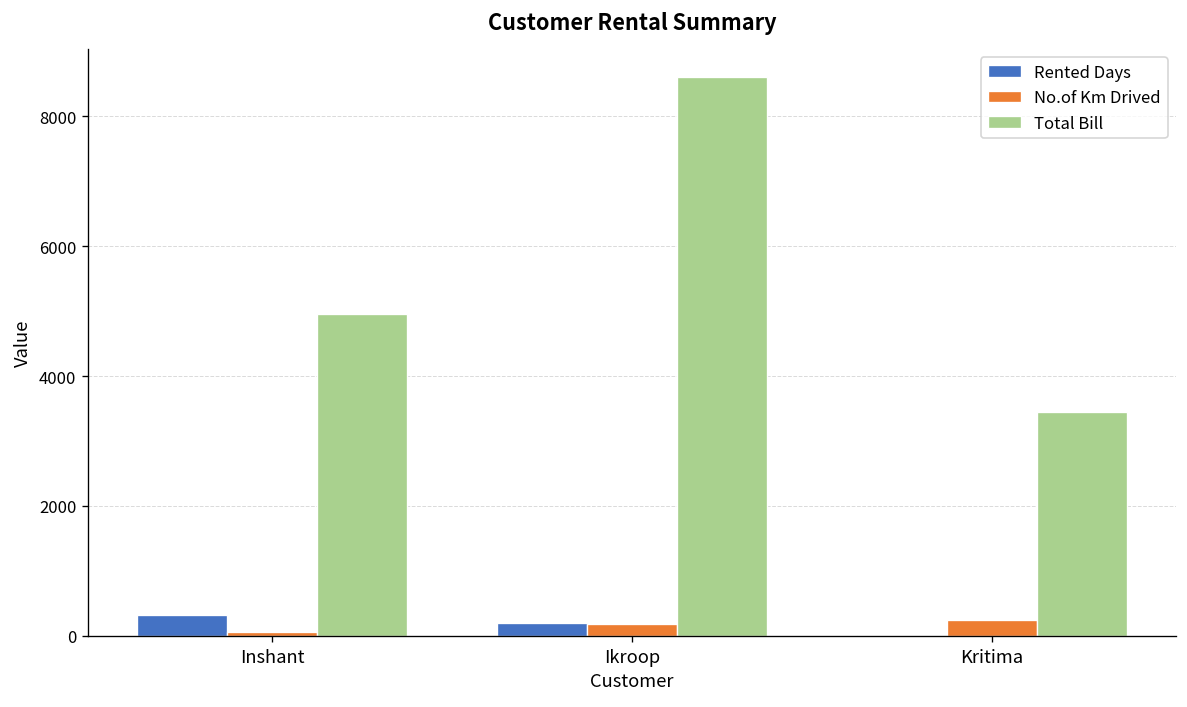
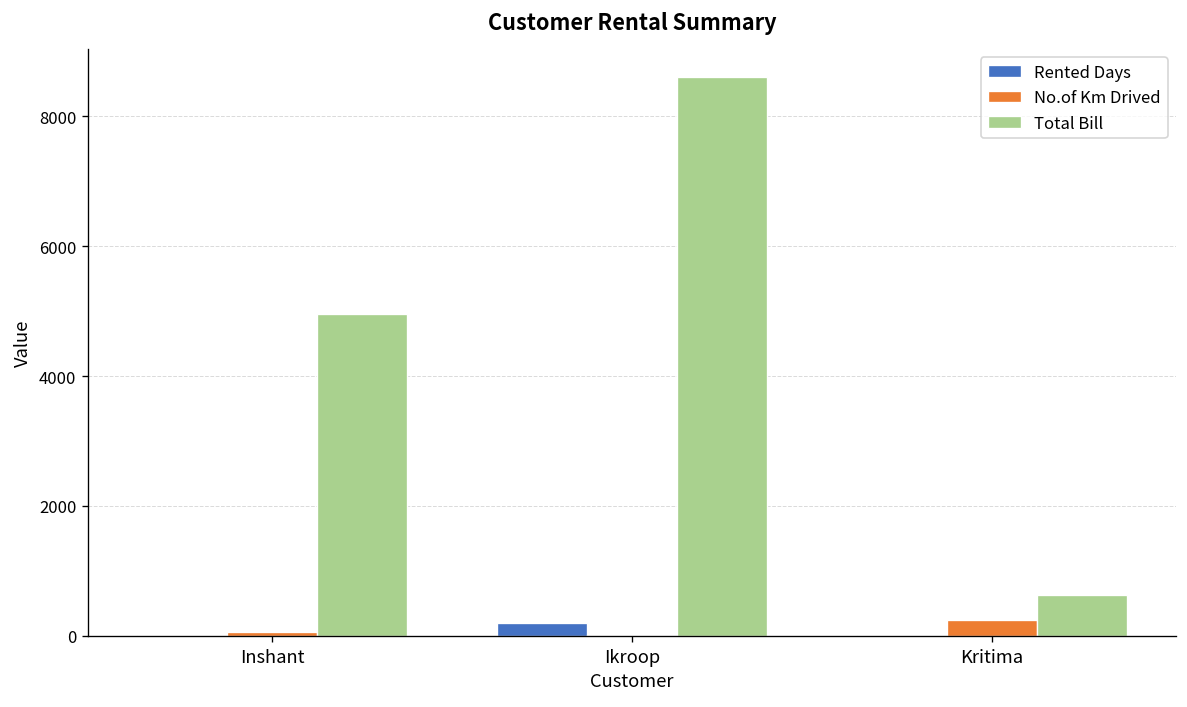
Rented Days, Inshant: 300 -> 0
No.of Km Drived, Ikroop: 200 -> 0
Total Bill, Kritima: 3400 -> 600
